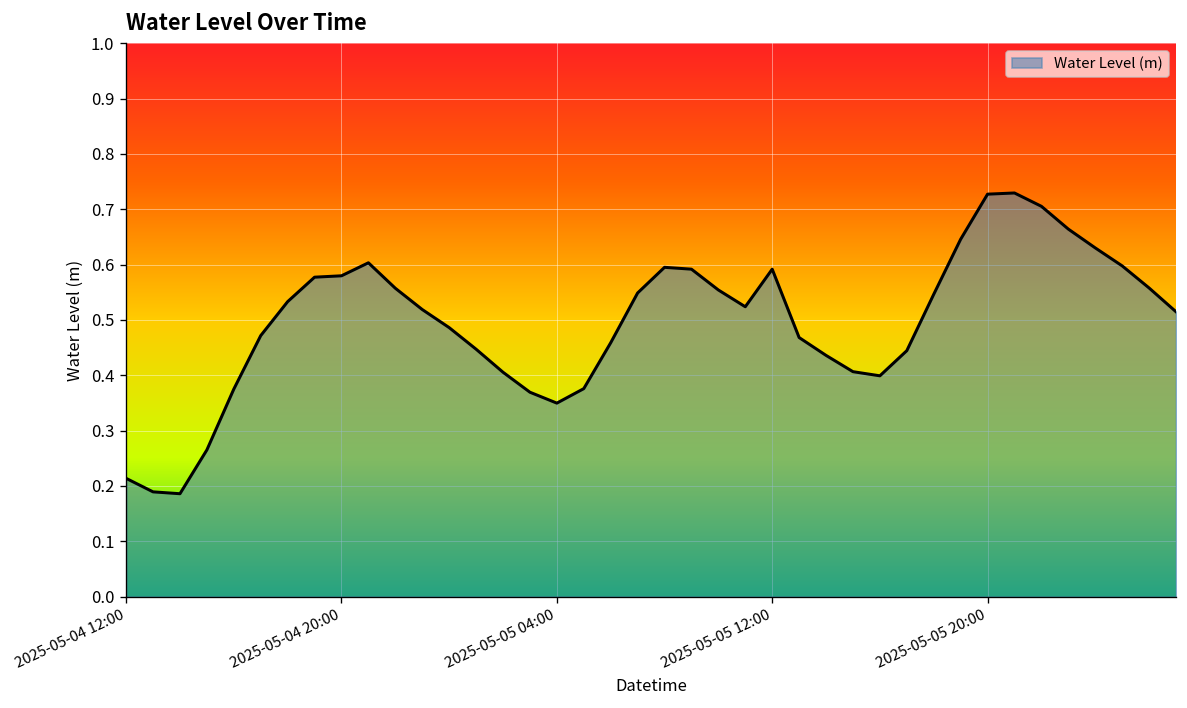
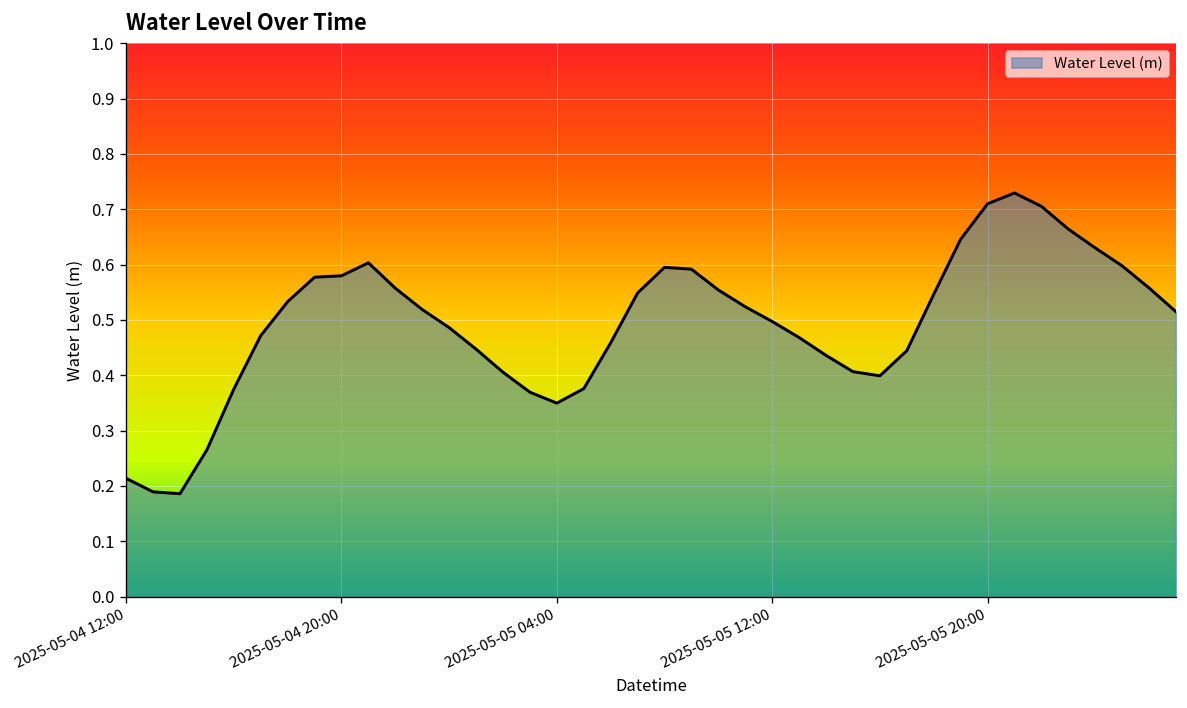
2025-05-05 12:00: 0.59 -> 0.50
2025-05-05 20:00: 0.73 -> 0.71
